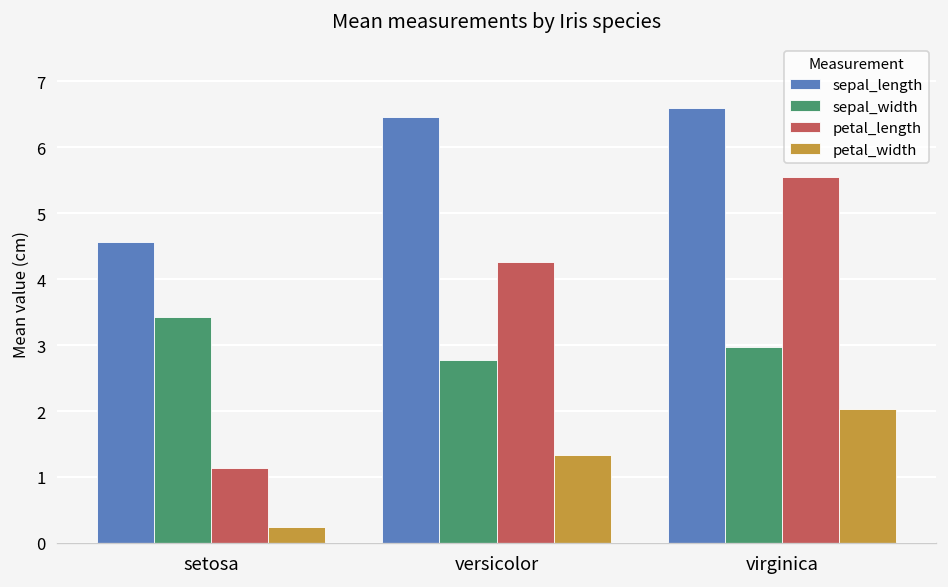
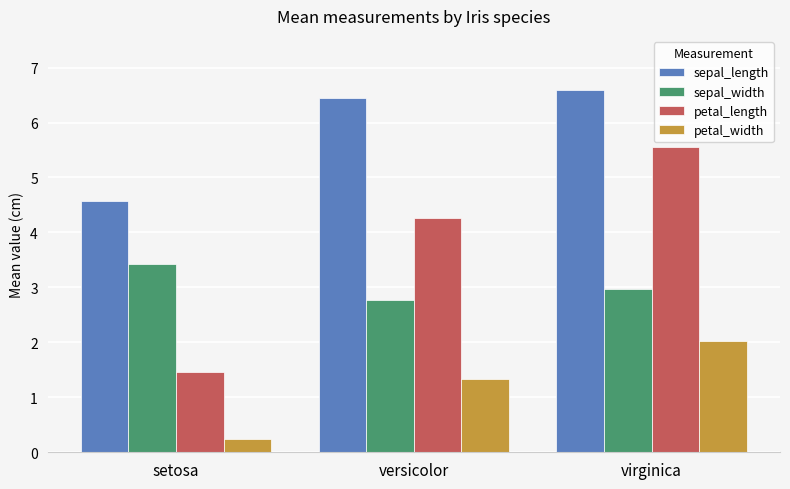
petal_length, setosa: 1.1 -> 1.5
